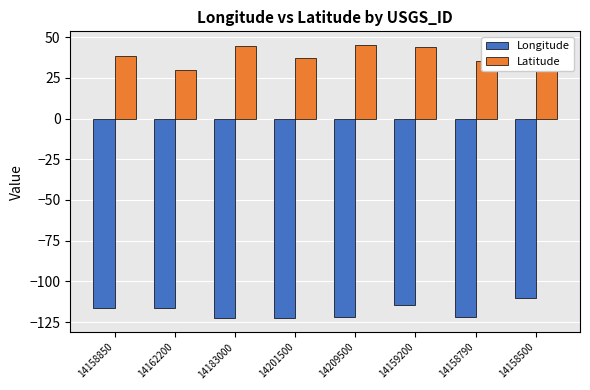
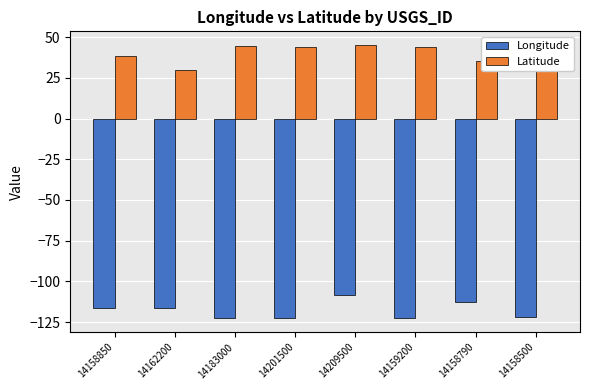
Latitude, 14201500: 37 -> 44
Longitude, 14209500: -122 -> -108
Longitude, 14159200: -115 -> -122
Longitude, 14158790: -122 -> -113
Longitude, 14158500: -110 -> -122
